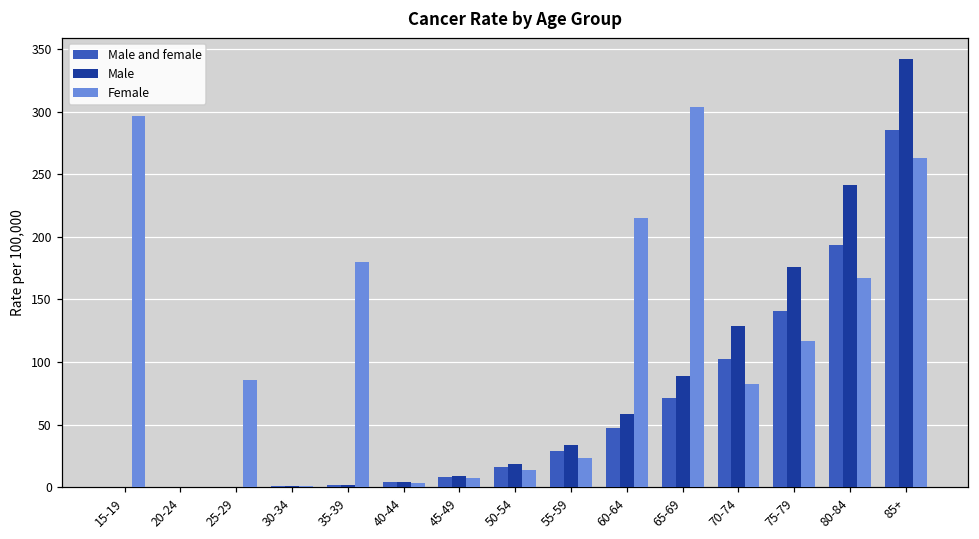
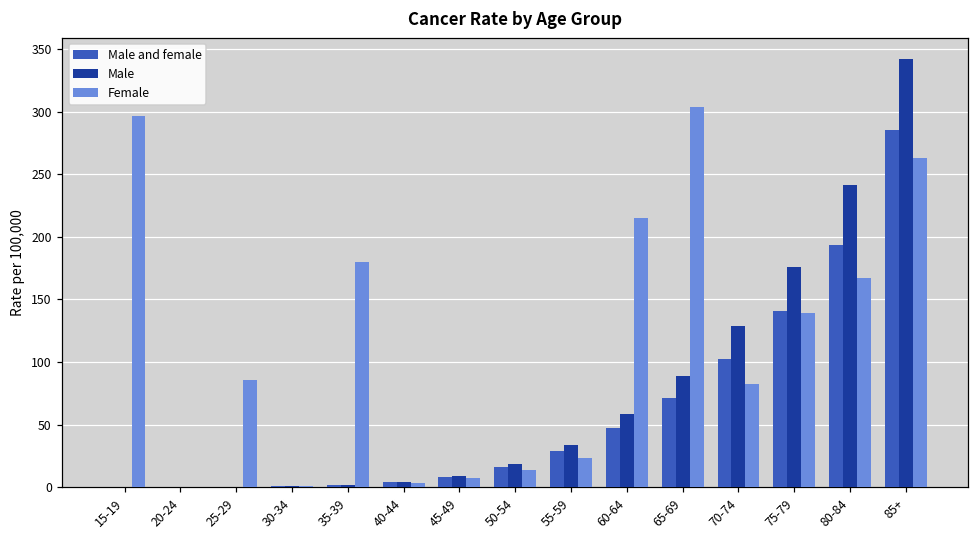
Female, 75-79: 117 -> 139
